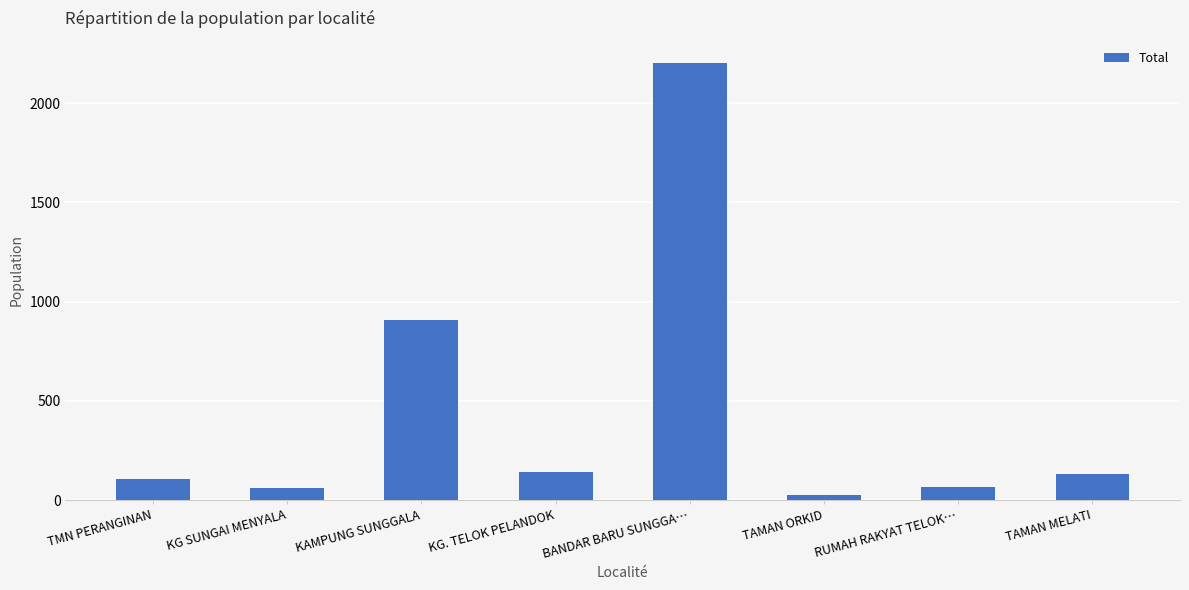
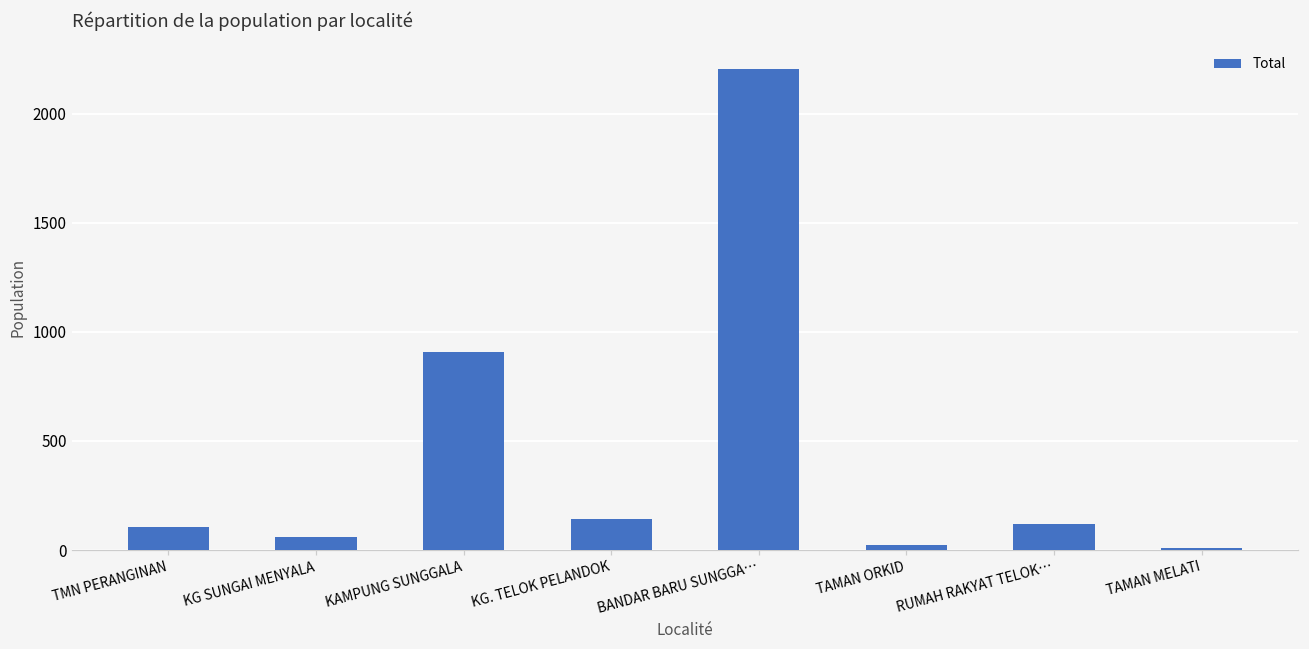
RUMAH RAKYAT TELOK…: 60 -> 120
TAMAN MELATI: 130 -> 10
